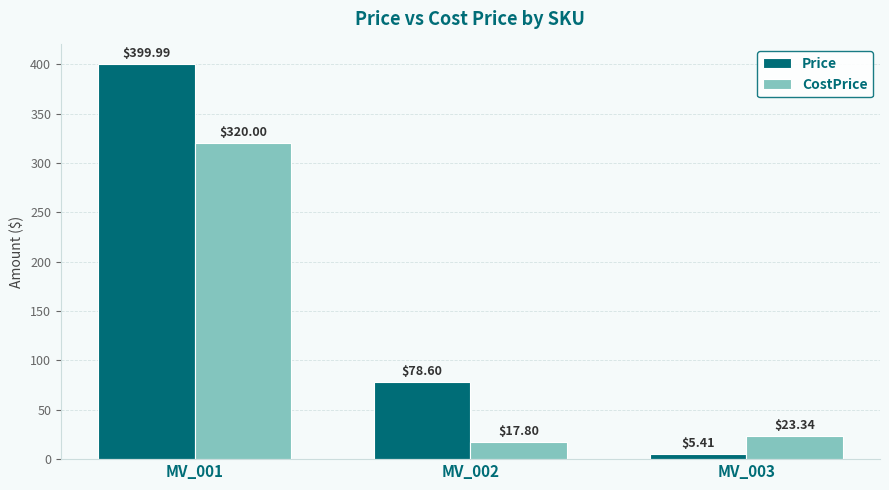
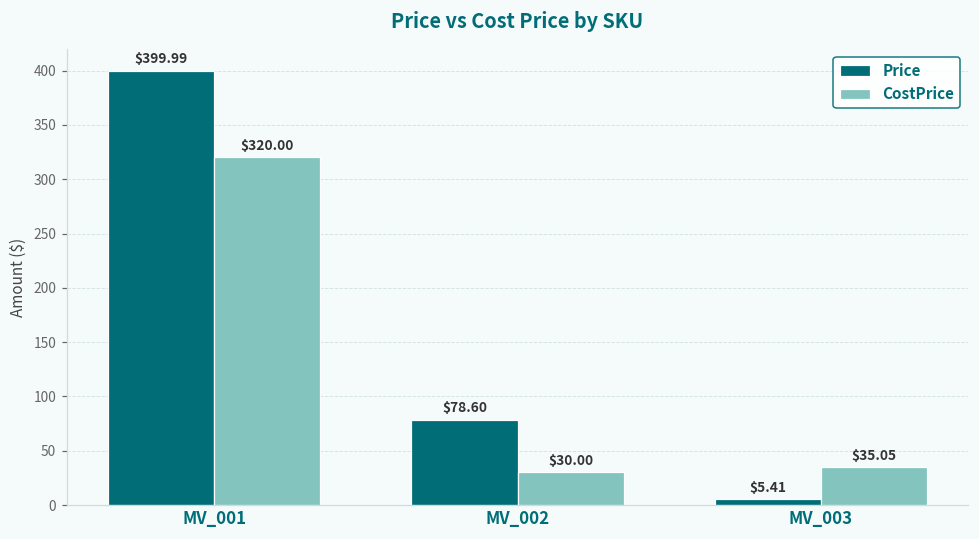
CostPrice, MV_002: $17.80 -> $30.00
CostPrice, MV_003: $23.34 -> $35.05
